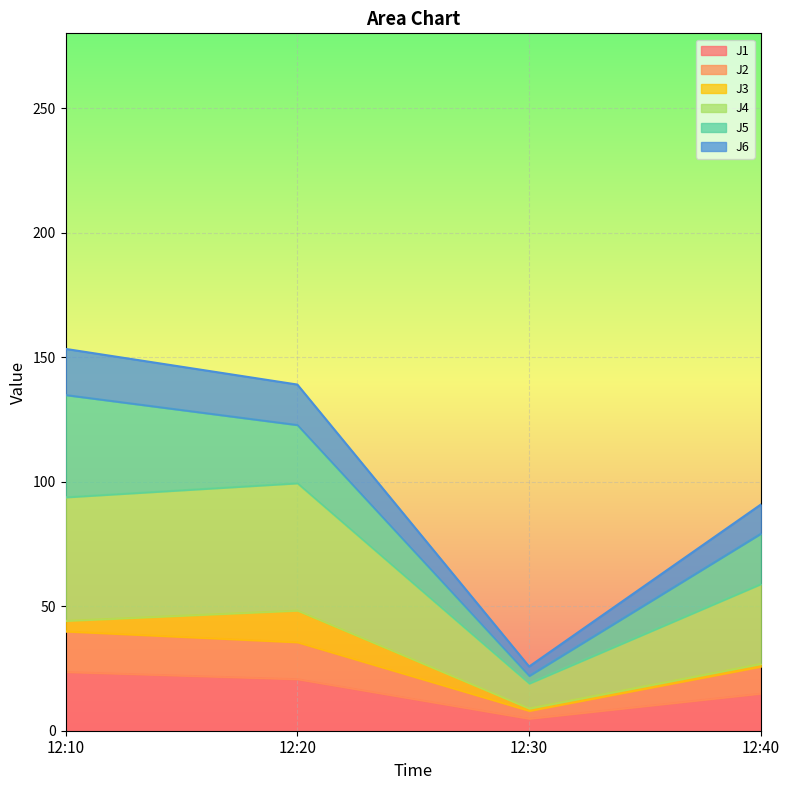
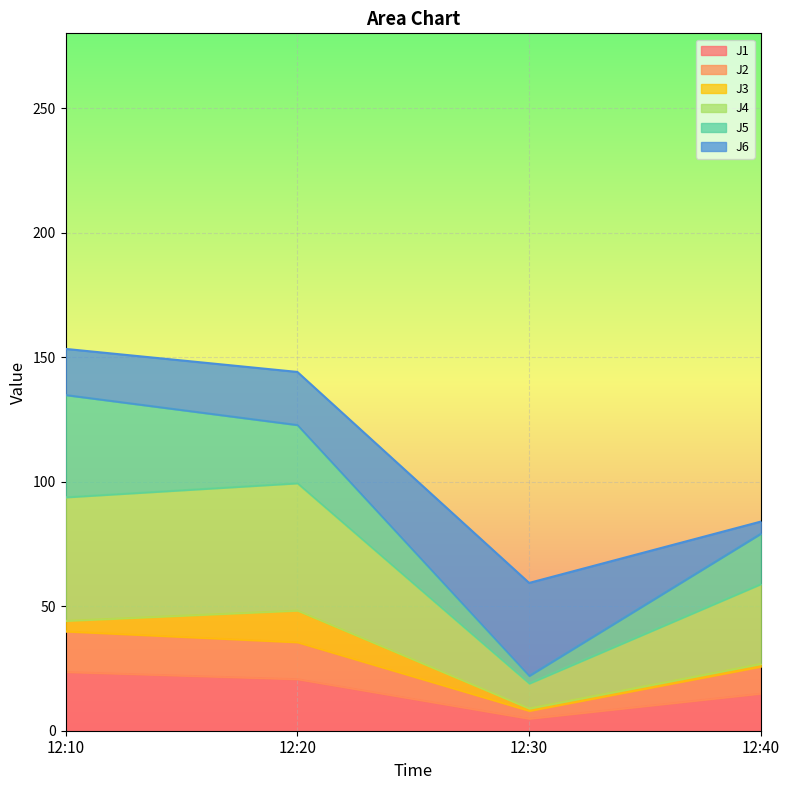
J6, 12:20: 16 -> 21
J6, 12:30: 4 -> 37
J6, 12:40: 12 -> 5
